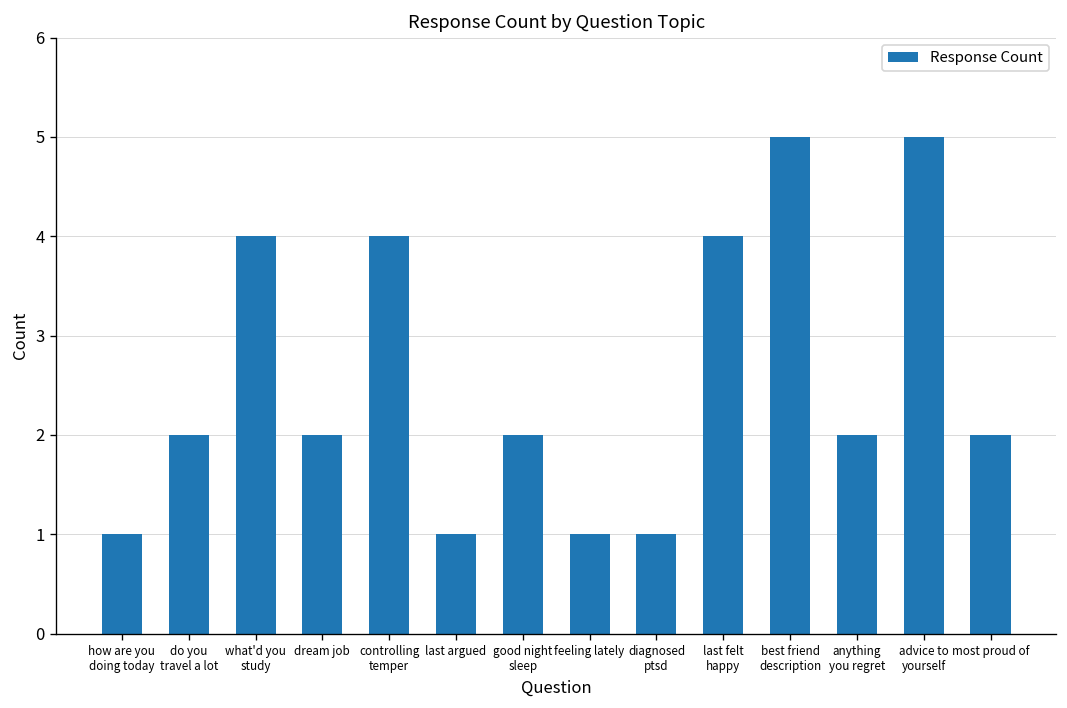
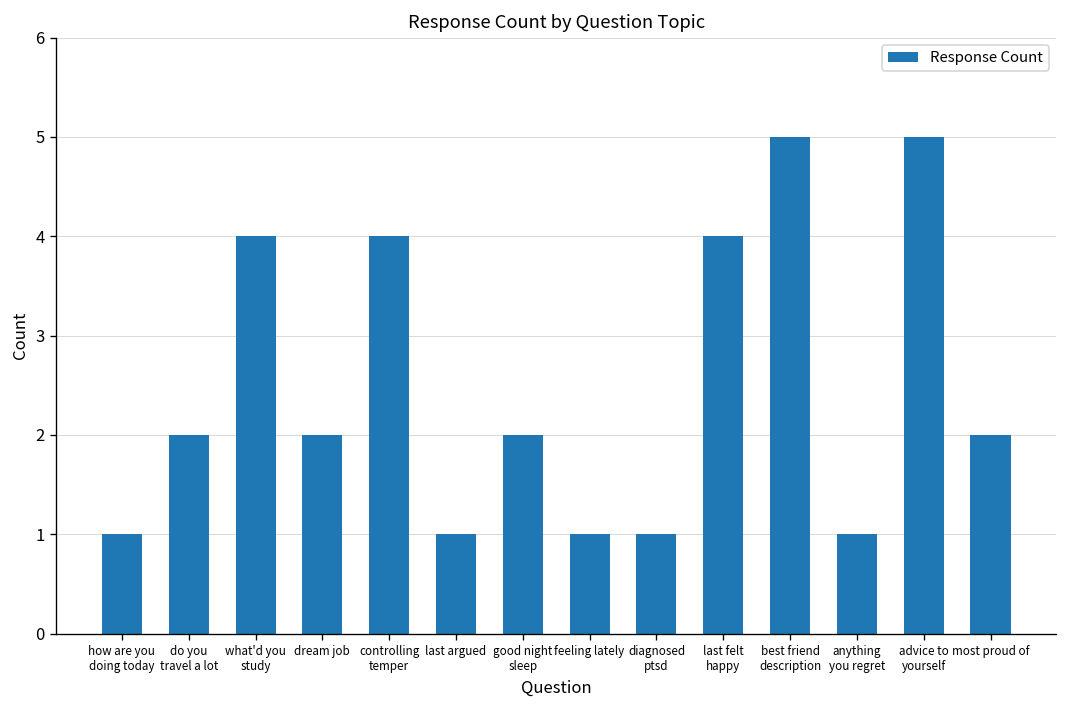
anything you regret: 2 -> 1
